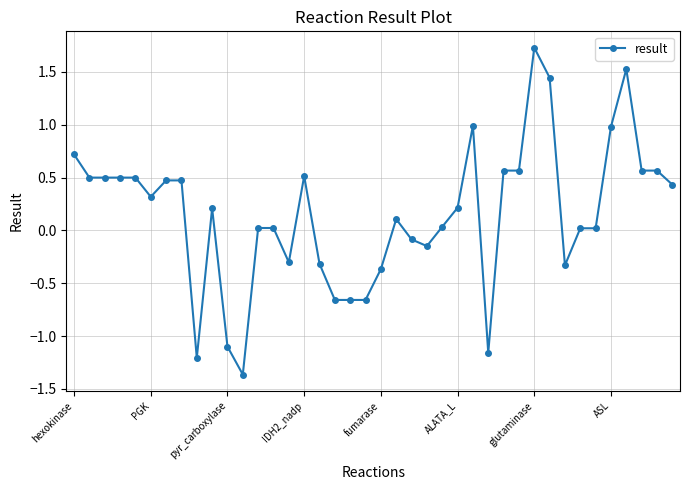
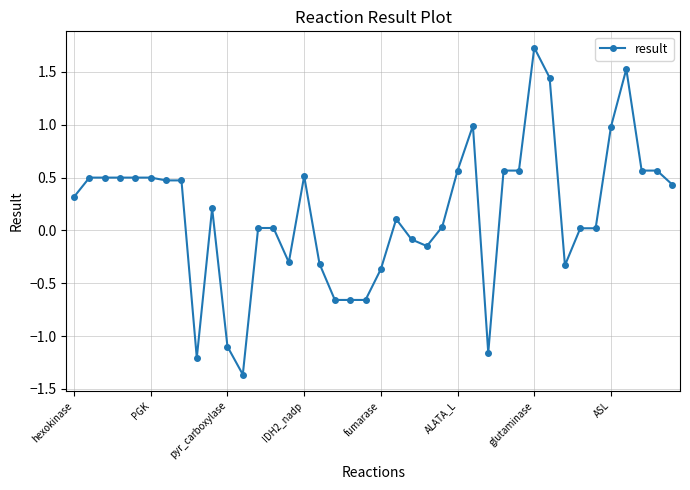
hexokinase: 0.72 -> 0.32
PGK: 0.32 -> 0.50
ALATA_L: 0.21 -> 0.57
